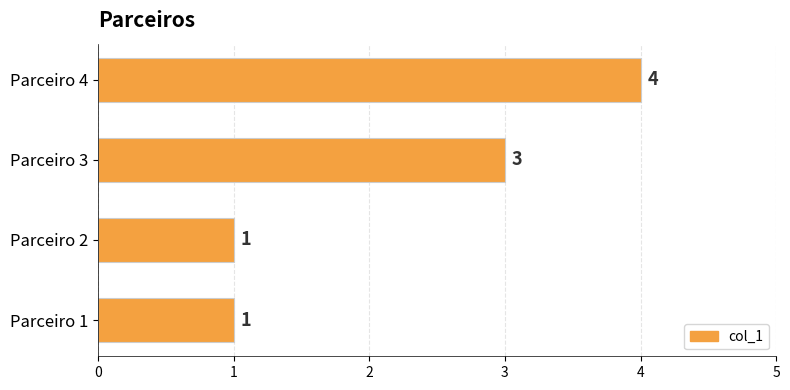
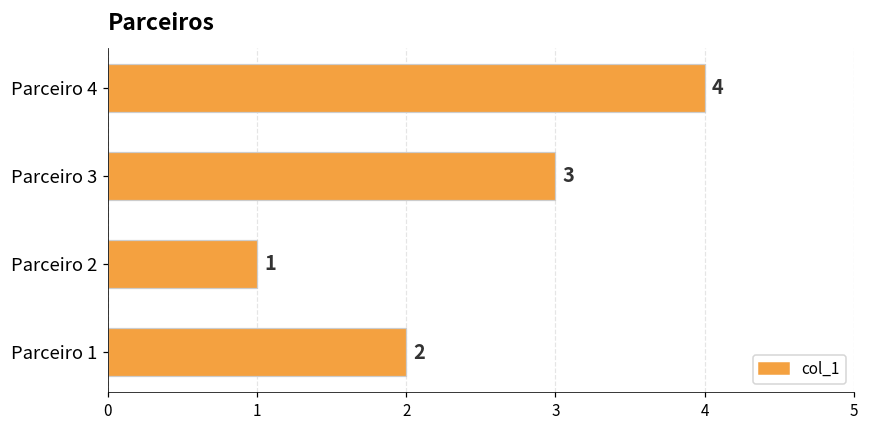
Parceiro 1: 1 -> 2
